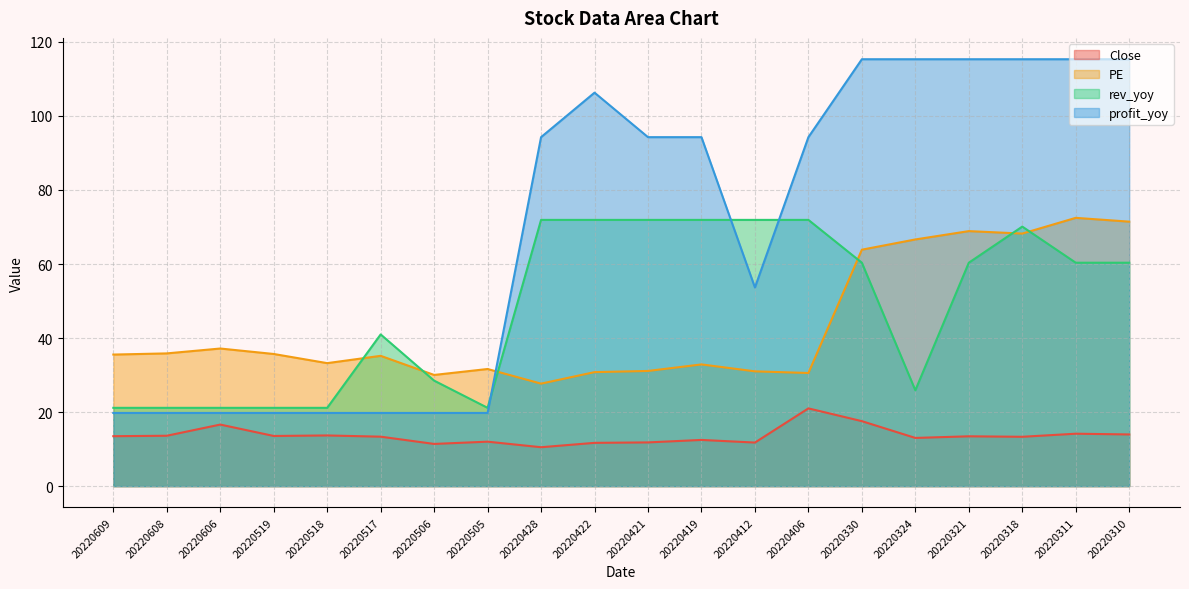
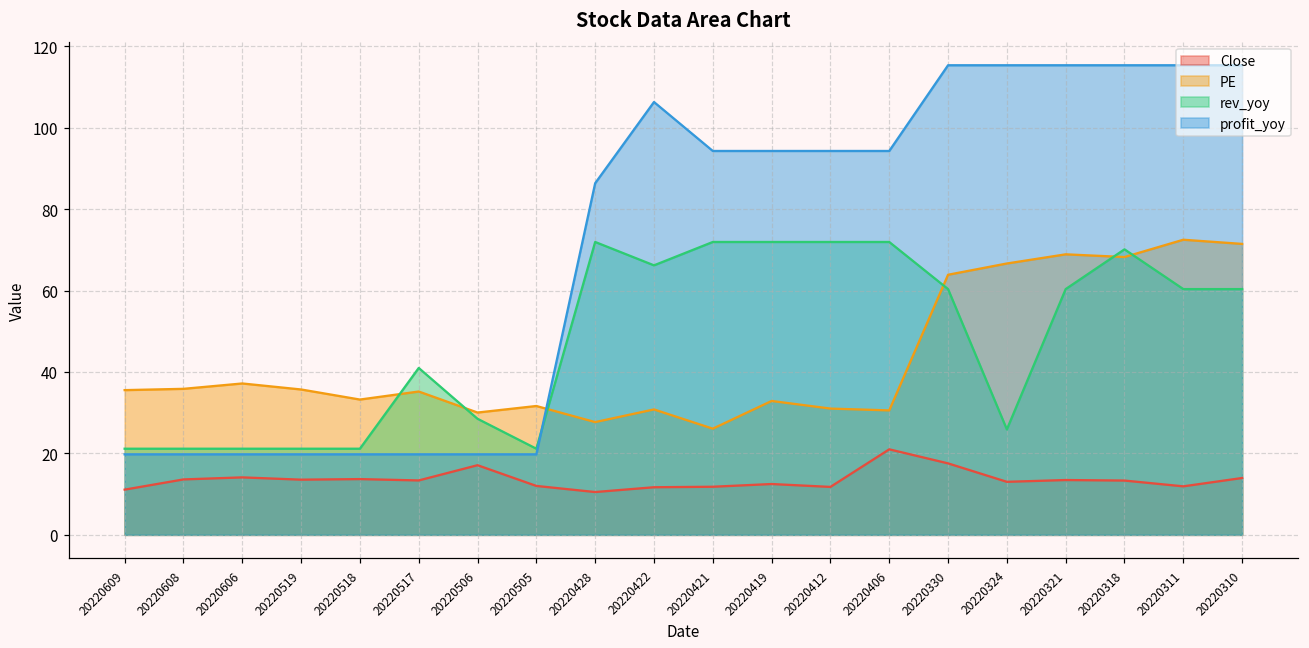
Close, 20220609: 13 -> 11
Close, 20220606: 17 -> 14
Close, 20220506: 11 -> 17
profit_yoy, 20220428: 94 -> 86
rev_yoy, 20220422: 72 -> 66
PE, 20220421: 31 -> 26
profit_yoy, 20220412: 54 -> 94
Close, 20220311: 14 -> 12
